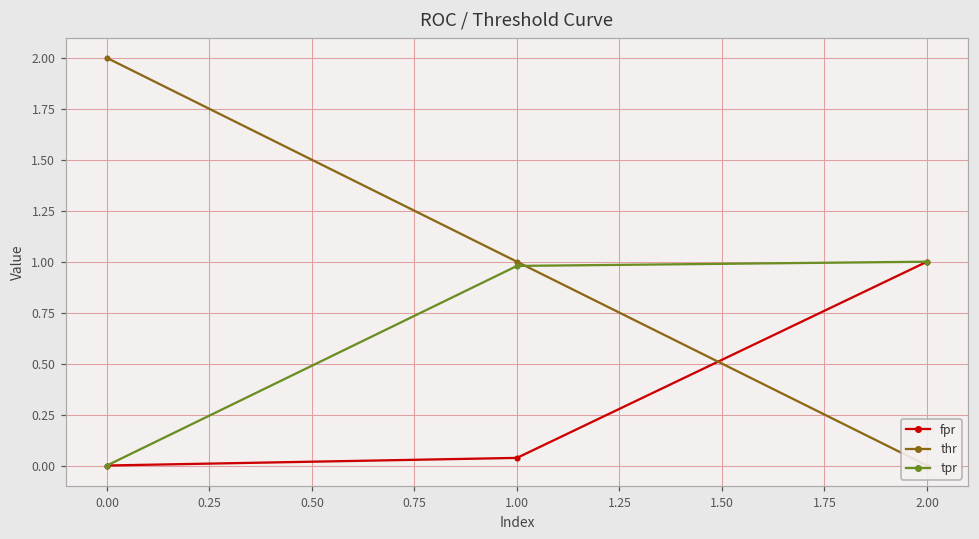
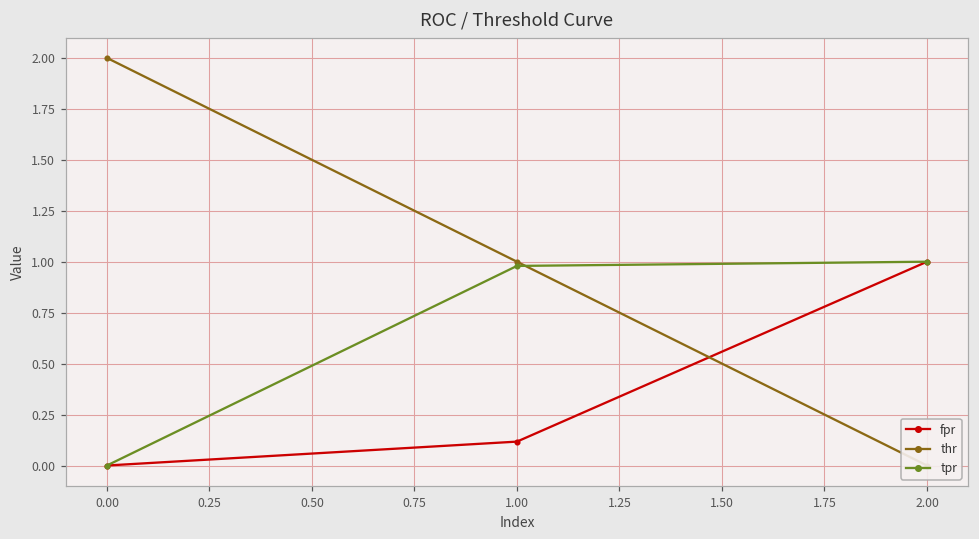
fpr, 1.00: 0.04 -> 0.12
